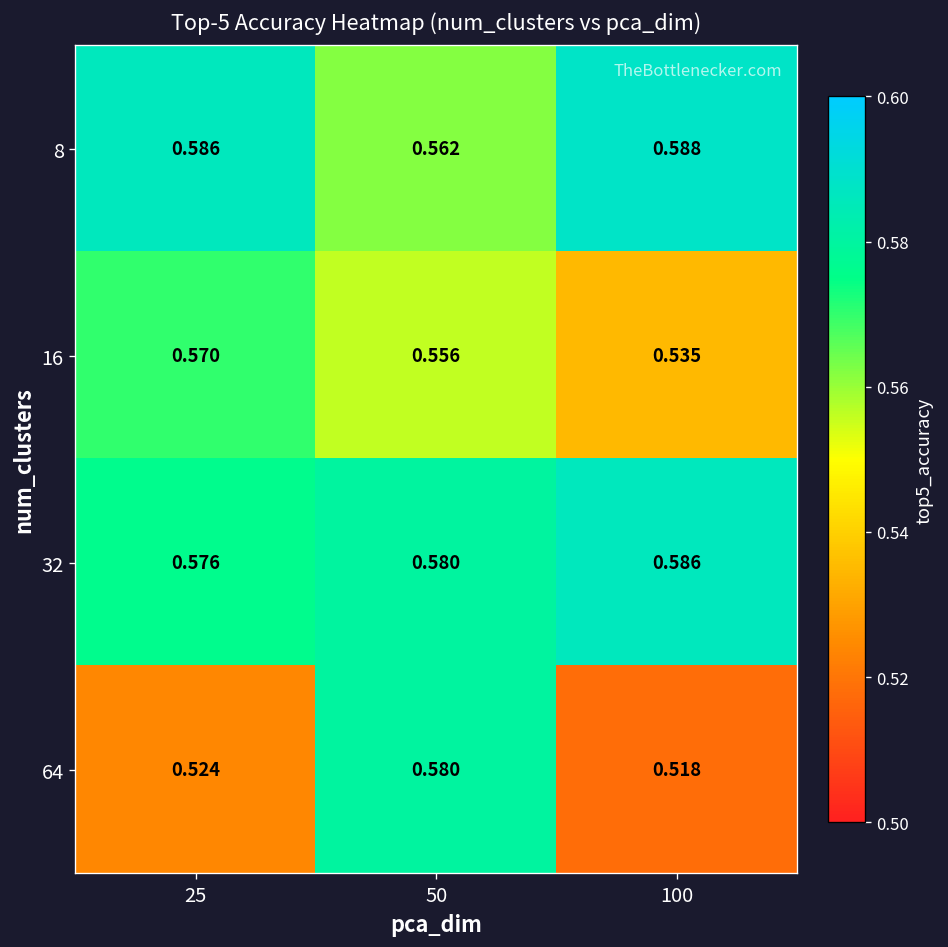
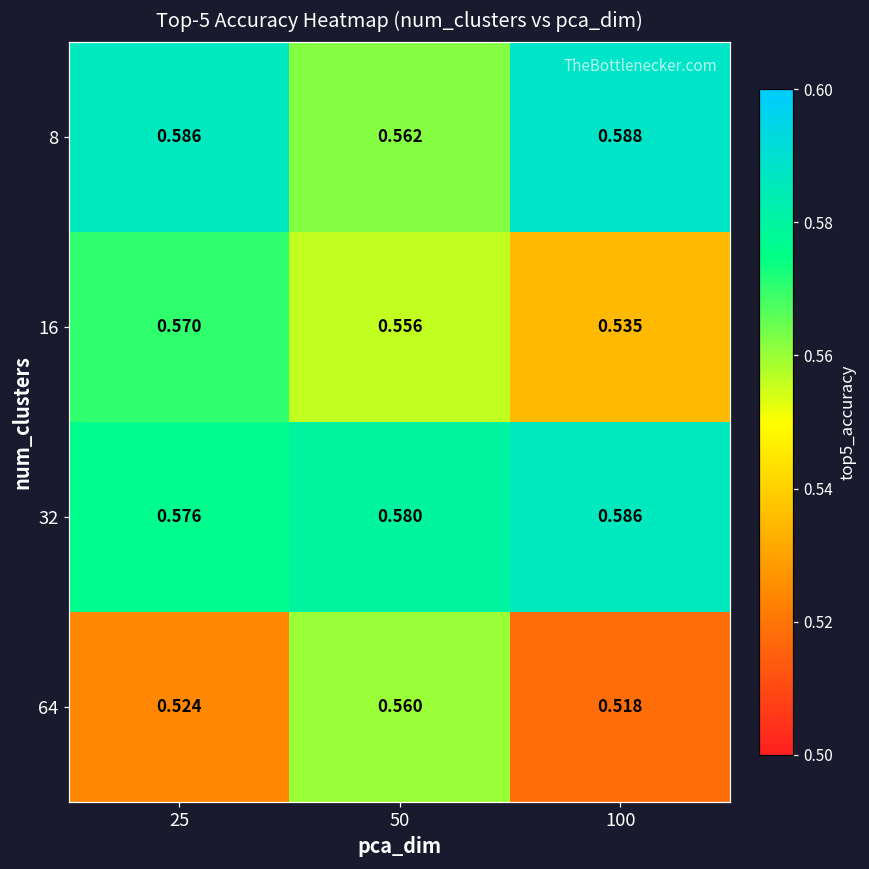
64, 50: 0.580 -> 0.560
